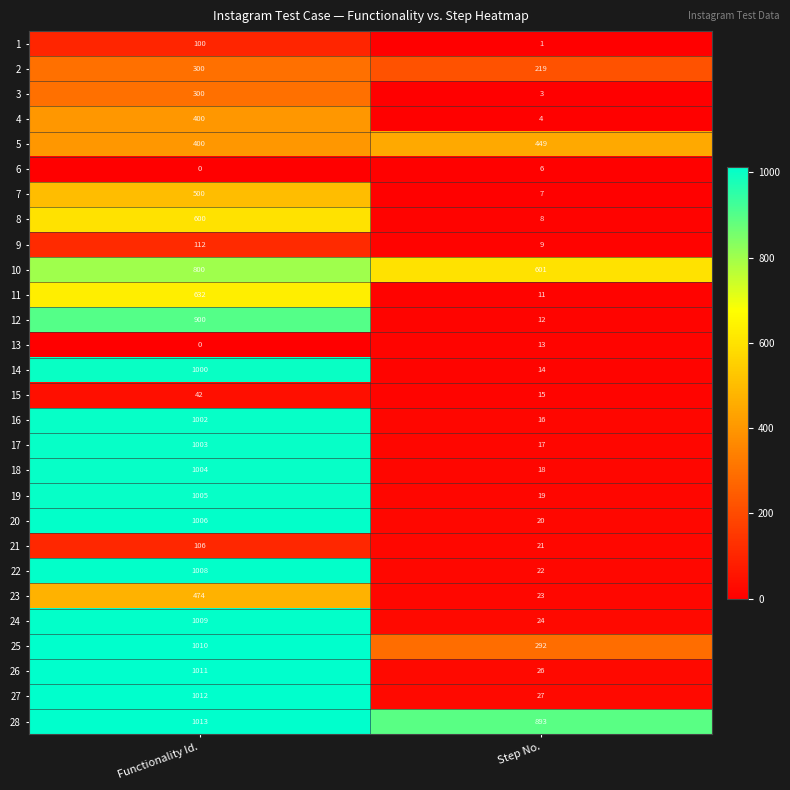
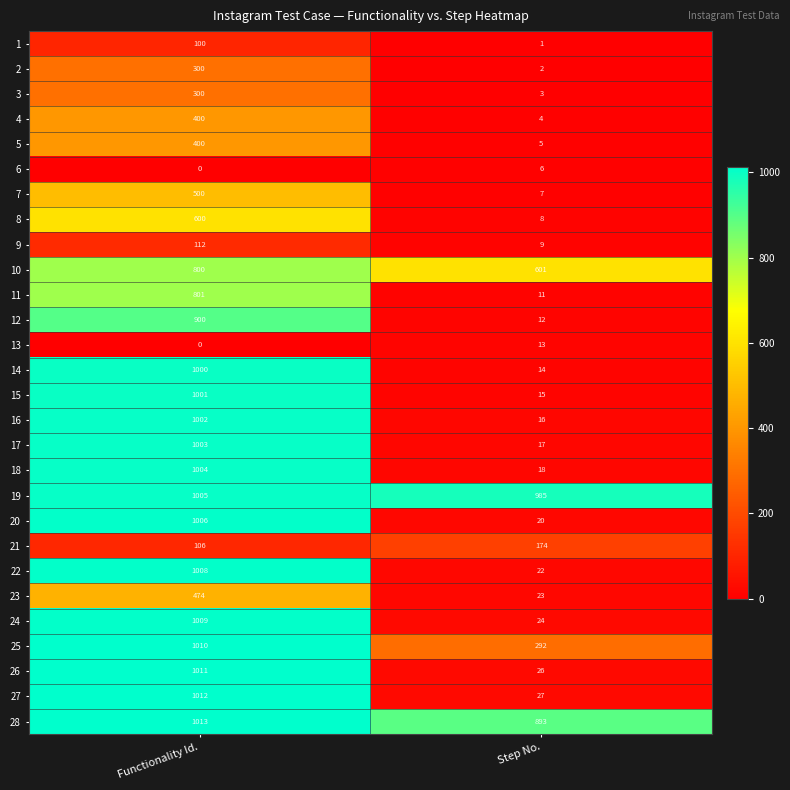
2, Step No.: 219 -> 2
5, Step No.: 449 -> 5
11, Functionality Id.: 632 -> 801
15, Functionality Id.: 42 -> 1001
19, Step No.: 19 -> 985
21, Step No.: 21 -> 174
